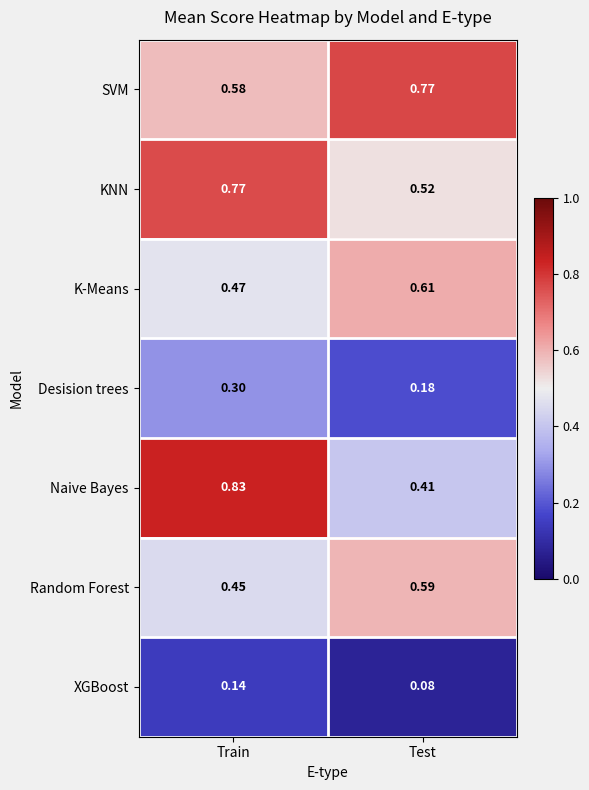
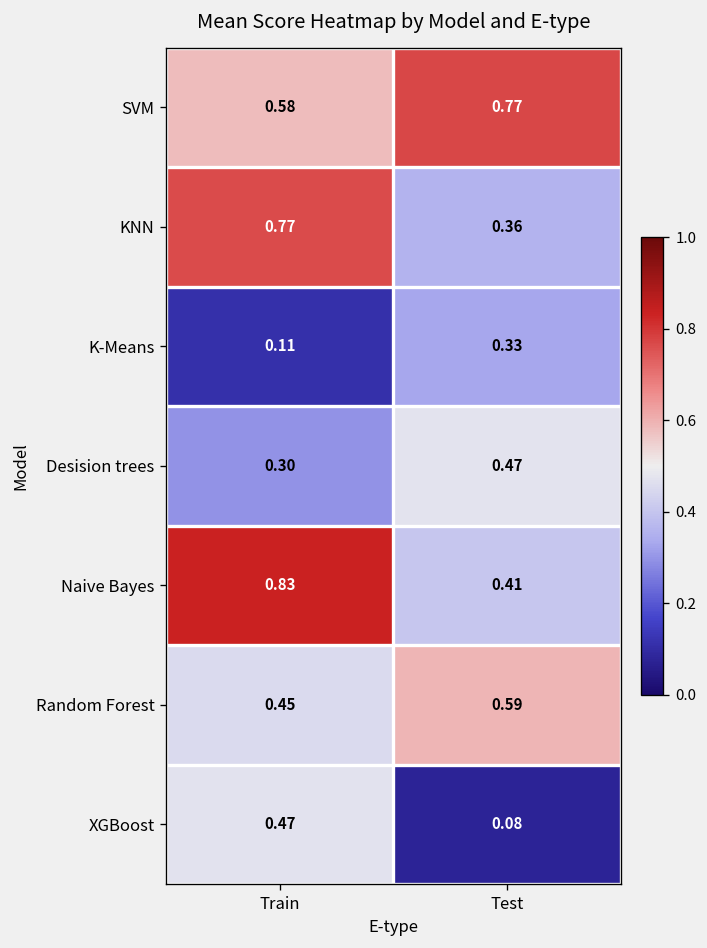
KNN, Test: 0.52 -> 0.36
K-Means, Train: 0.47 -> 0.11
K-Means, Test: 0.61 -> 0.33
Desision trees, Test: 0.18 -> 0.47
XGBoost, Train: 0.14 -> 0.47
